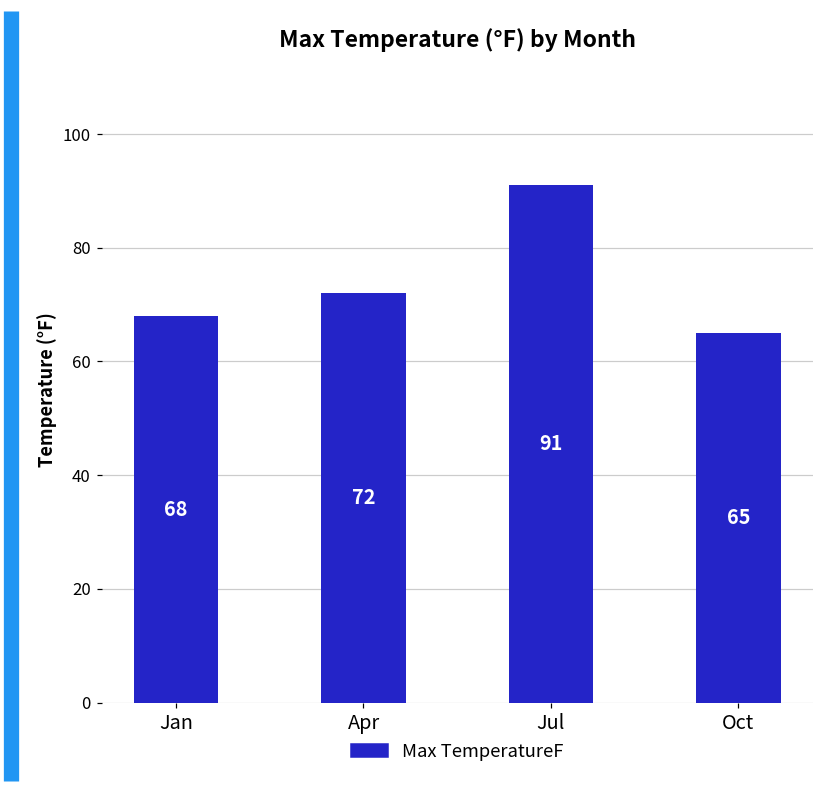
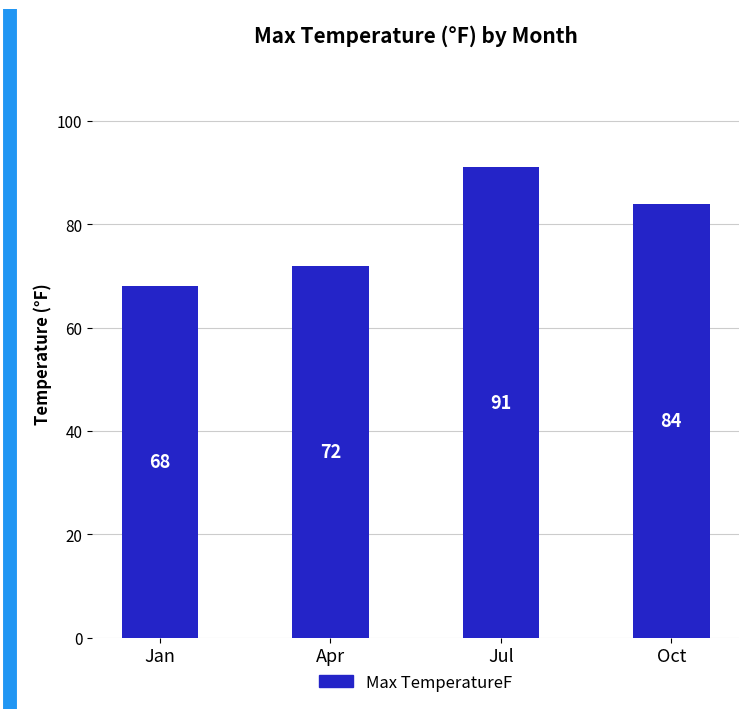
Oct: 65 -> 84
